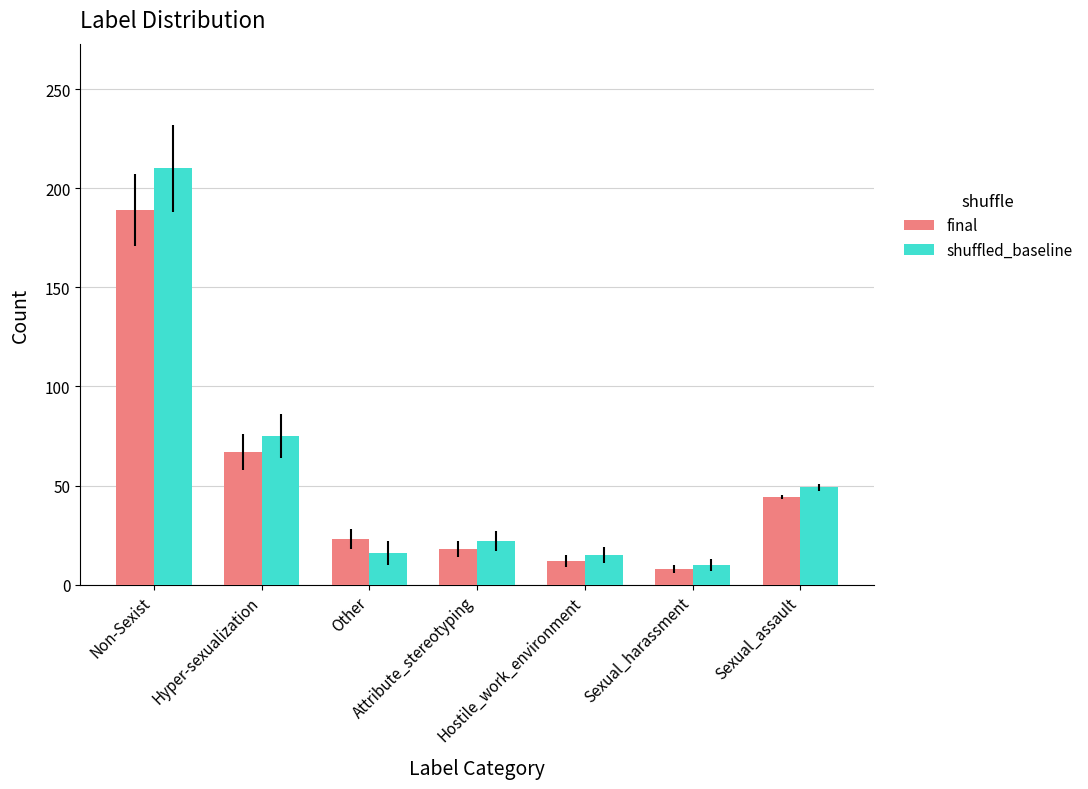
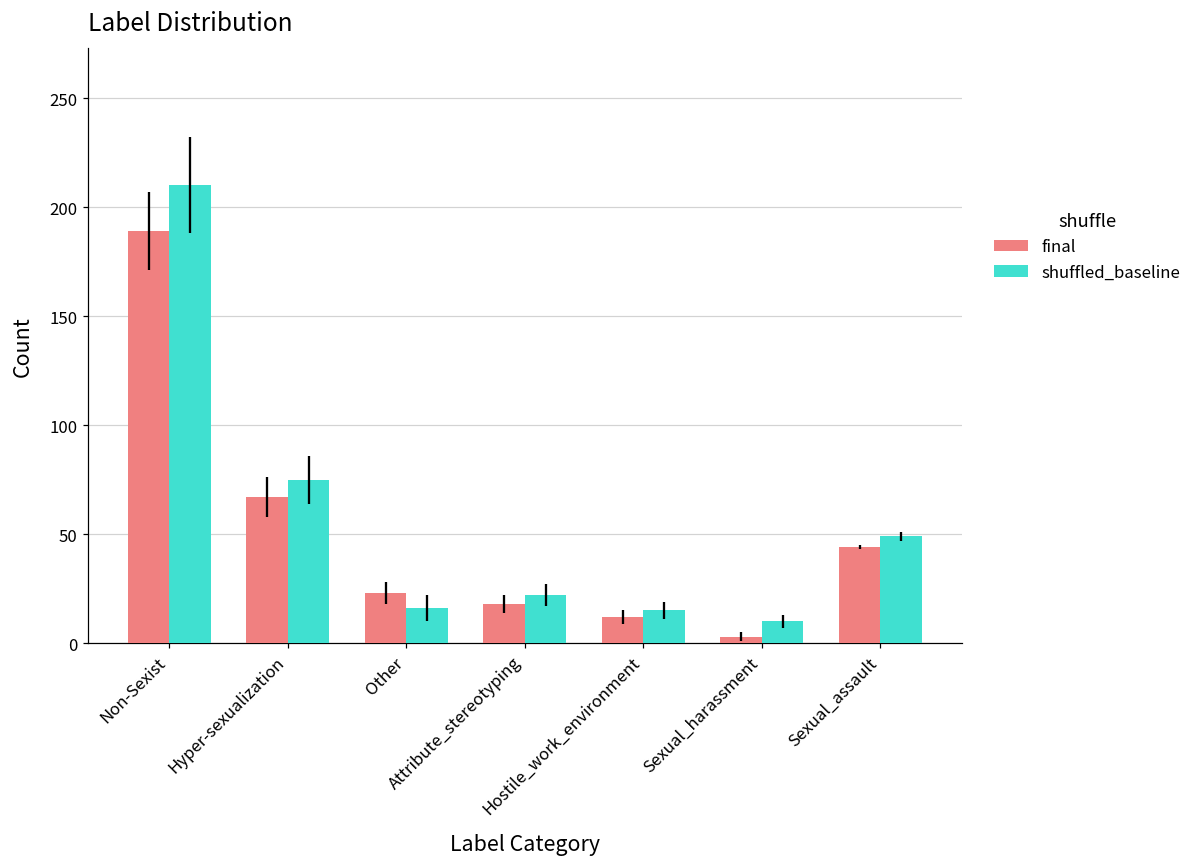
final, Sexual_harassment: 8 -> 3
